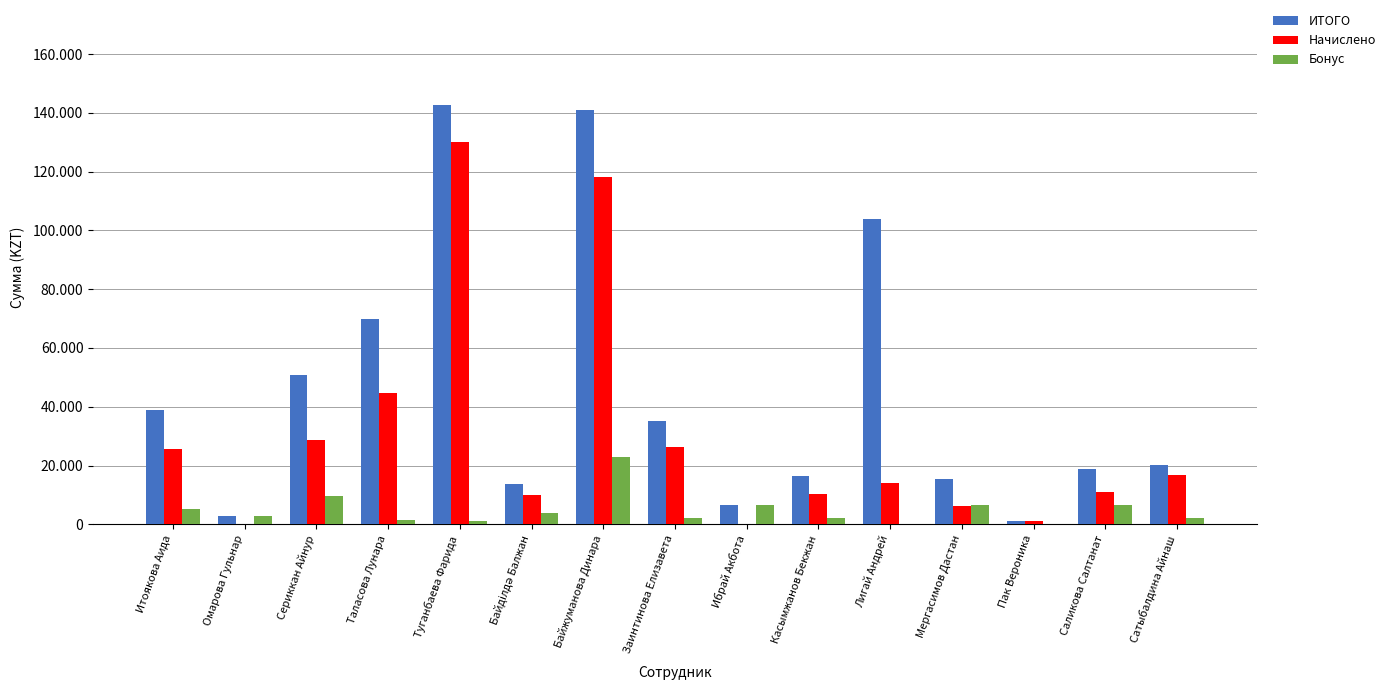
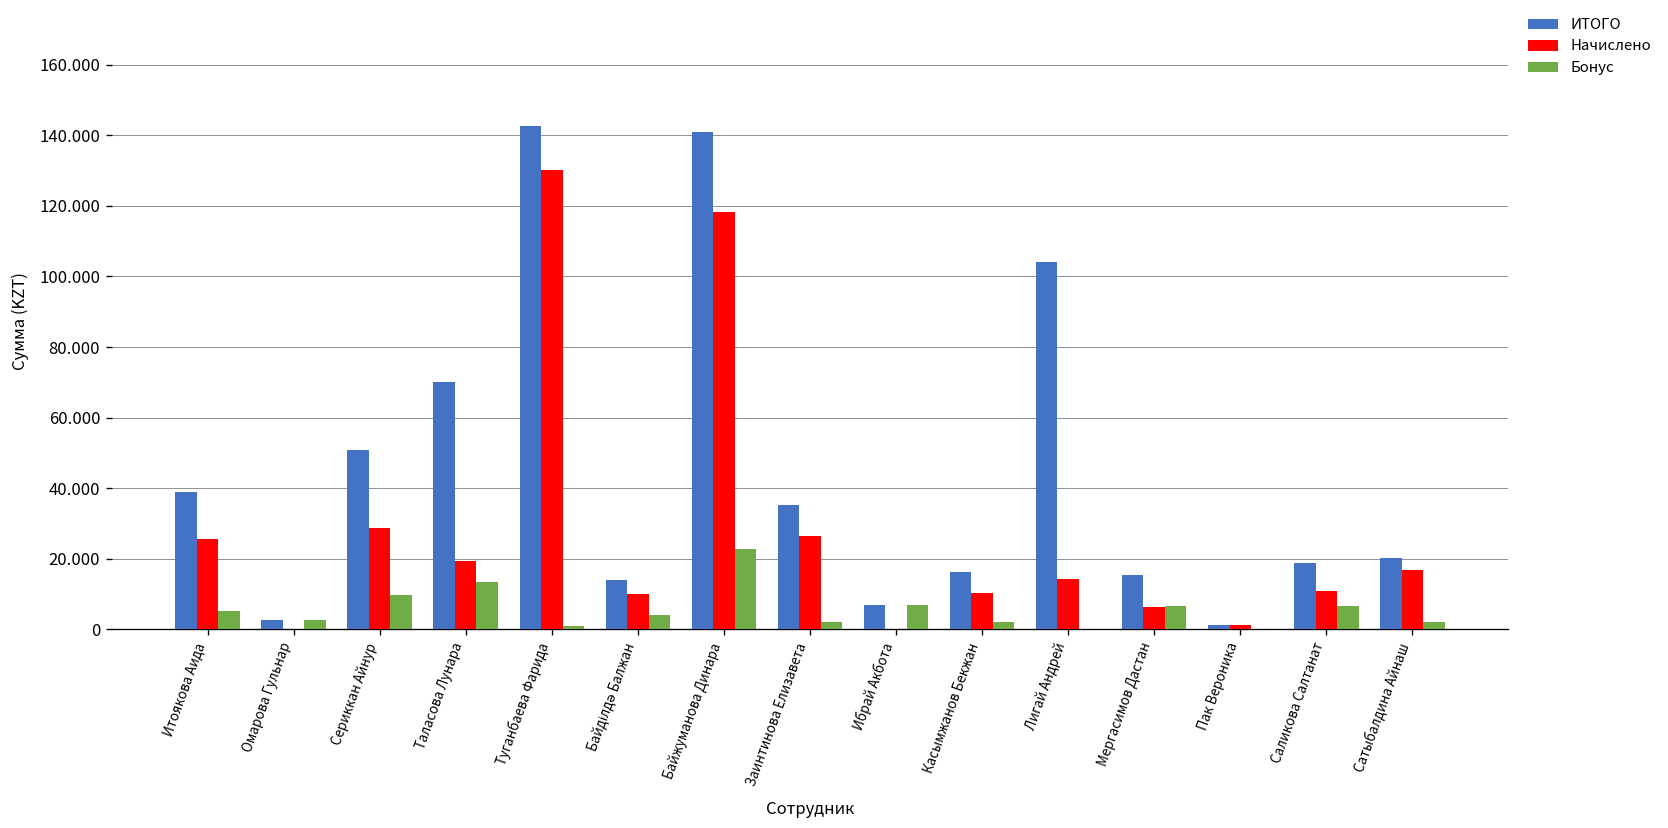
Начислено, Таласова Лунара: 45 -> 19
Бонус, Таласова Лунара: 1 -> 13
